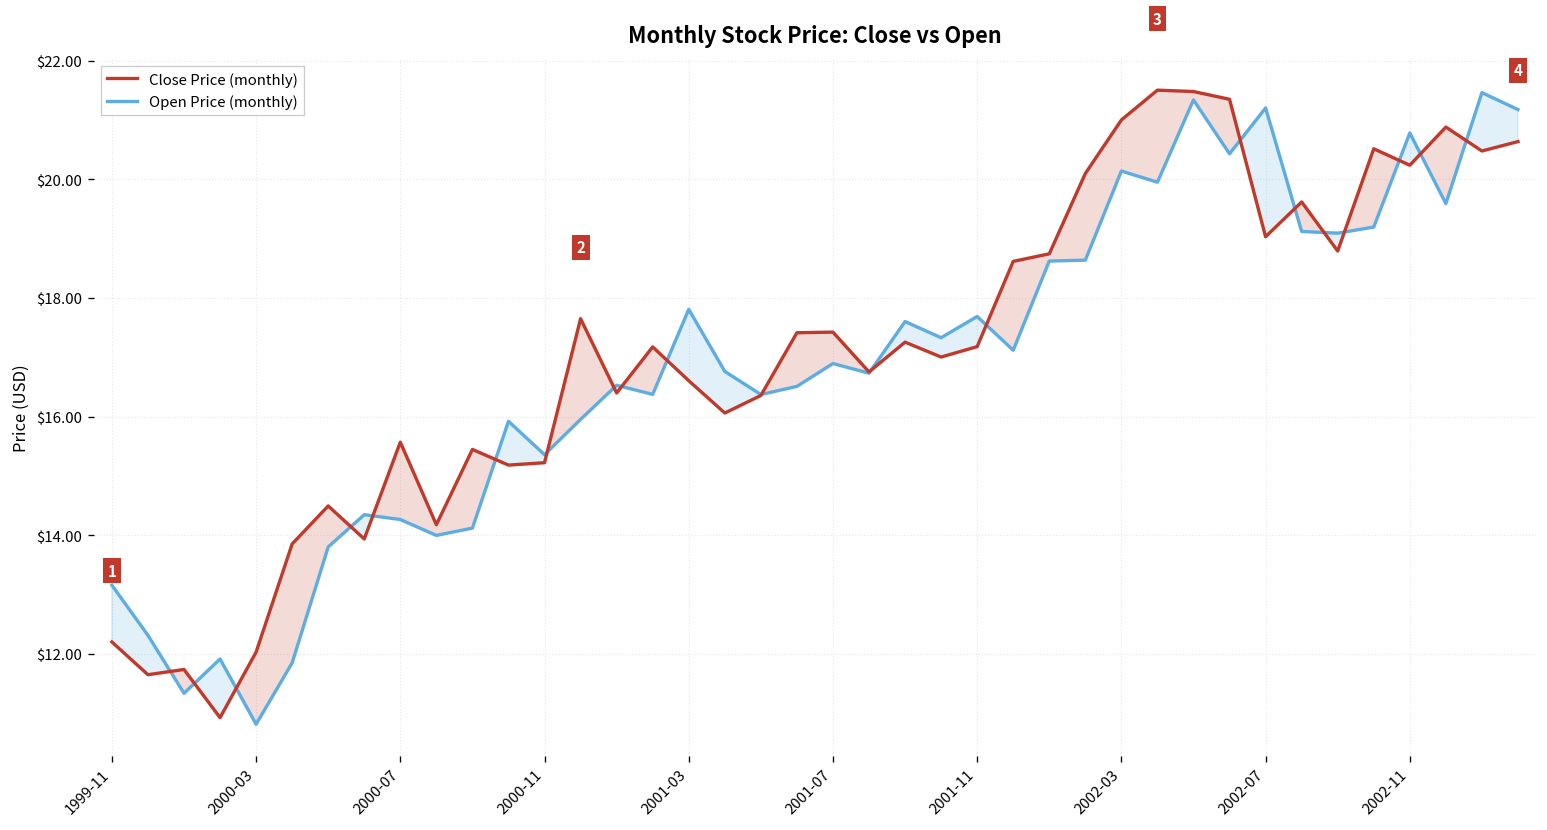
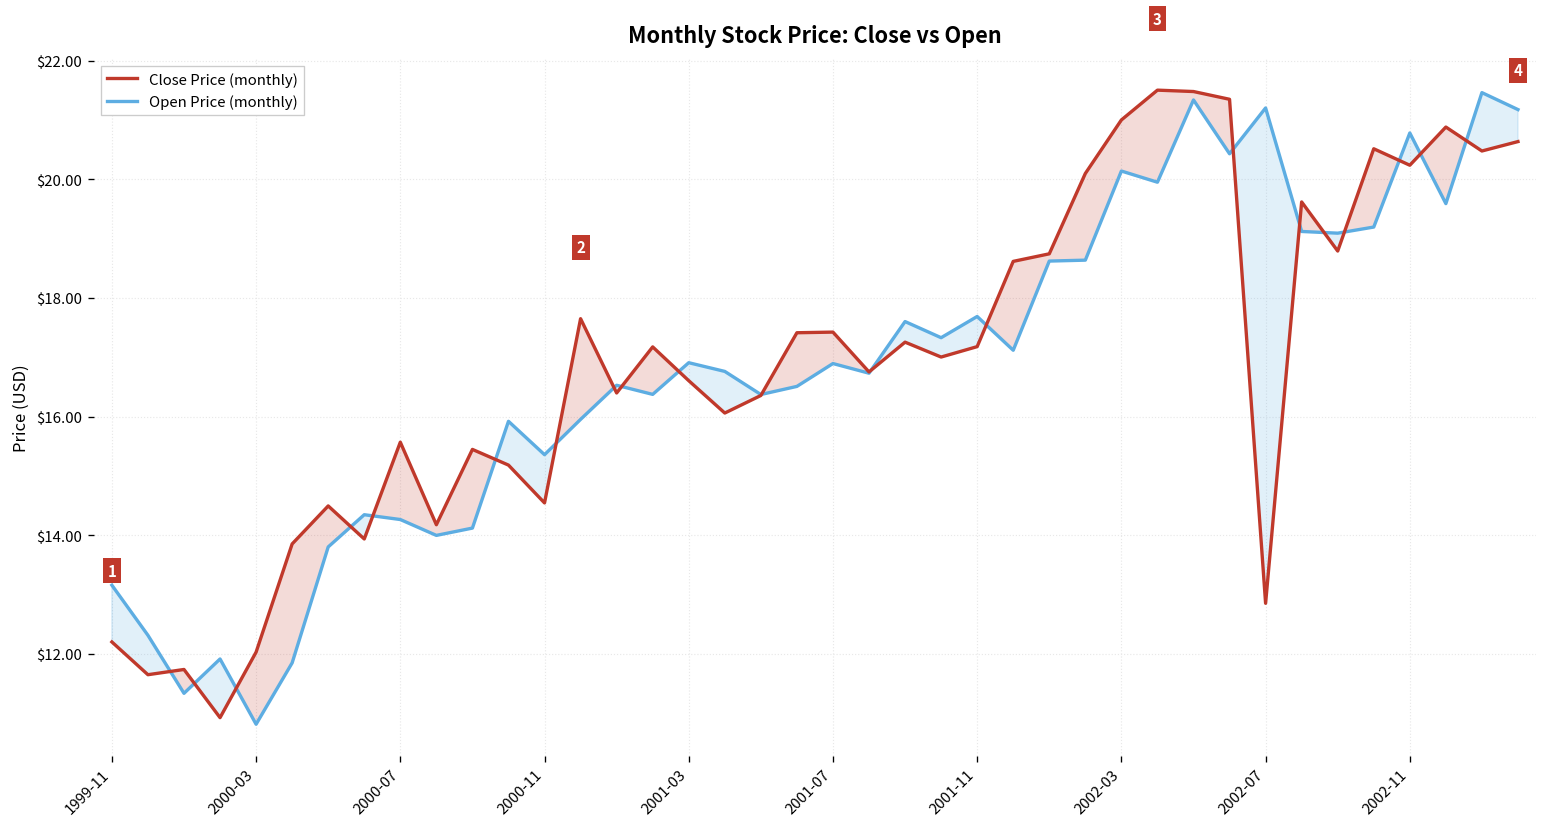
Close Price (monthly), 2000-11: $15.2 -> $14.5
Open Price (monthly), 2001-03: $17.8 -> $16.9
Close Price (monthly), 2002-07: $19.0 -> $12.9
